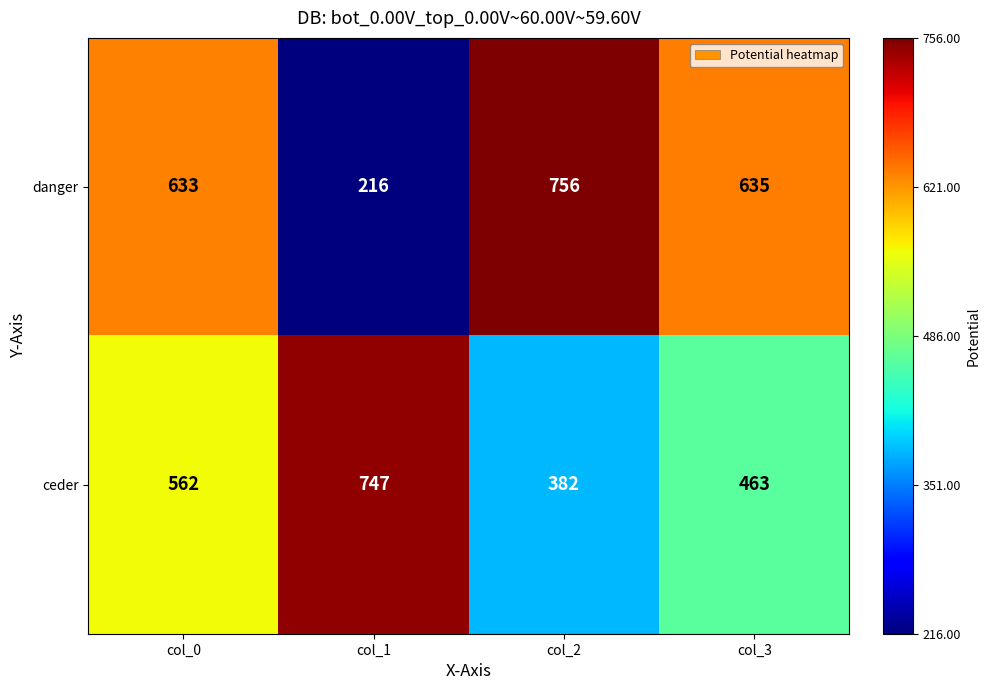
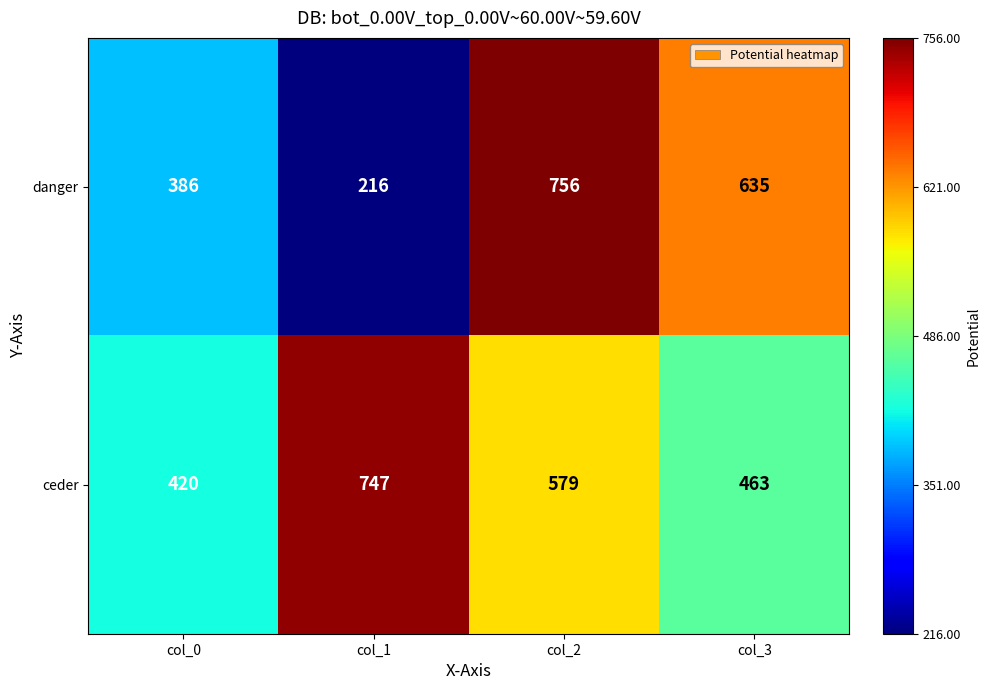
danger, col_0: 633 -> 386
ceder, col_0: 562 -> 420
ceder, col_2: 382 -> 579
